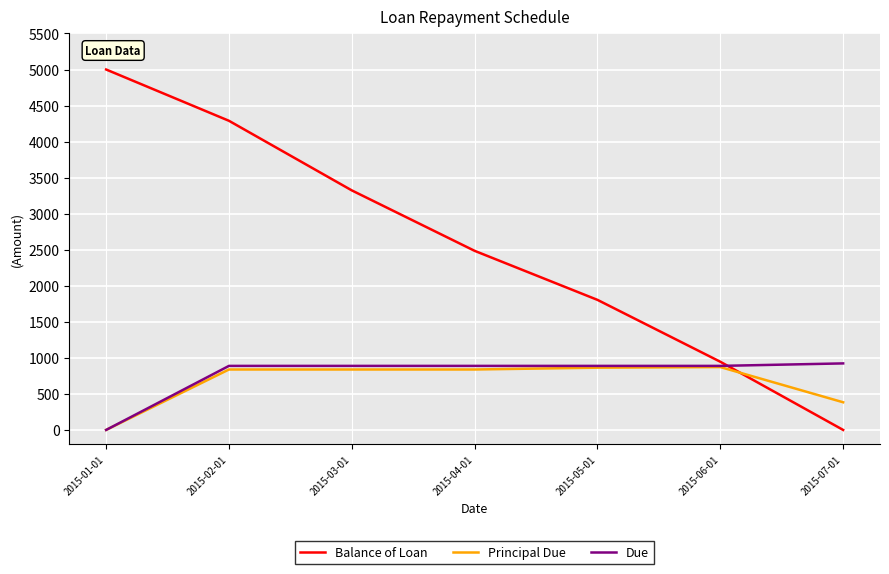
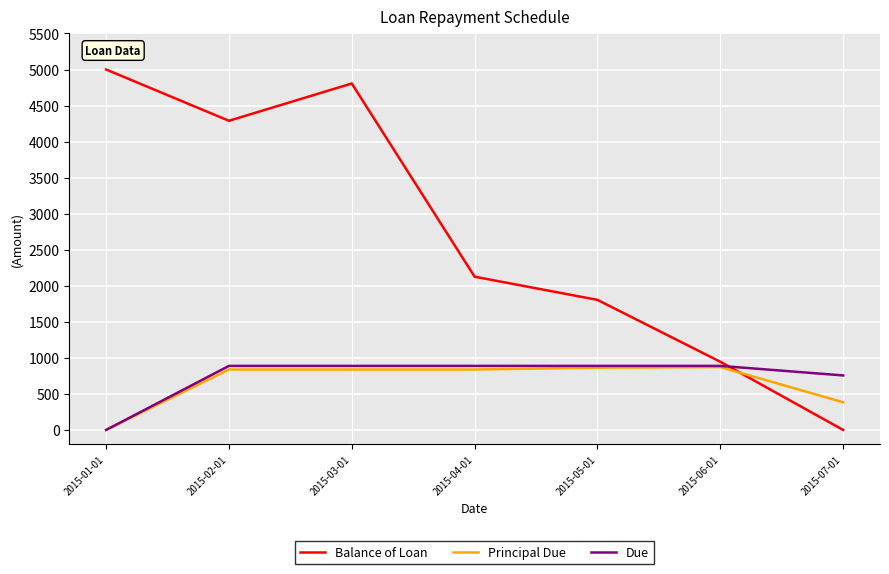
Balance of Loan, 2015-03-01: 3300 -> 4800
Balance of Loan, 2015-04-01: 2500 -> 2100
Due, 2015-07-01: 900 -> 800
